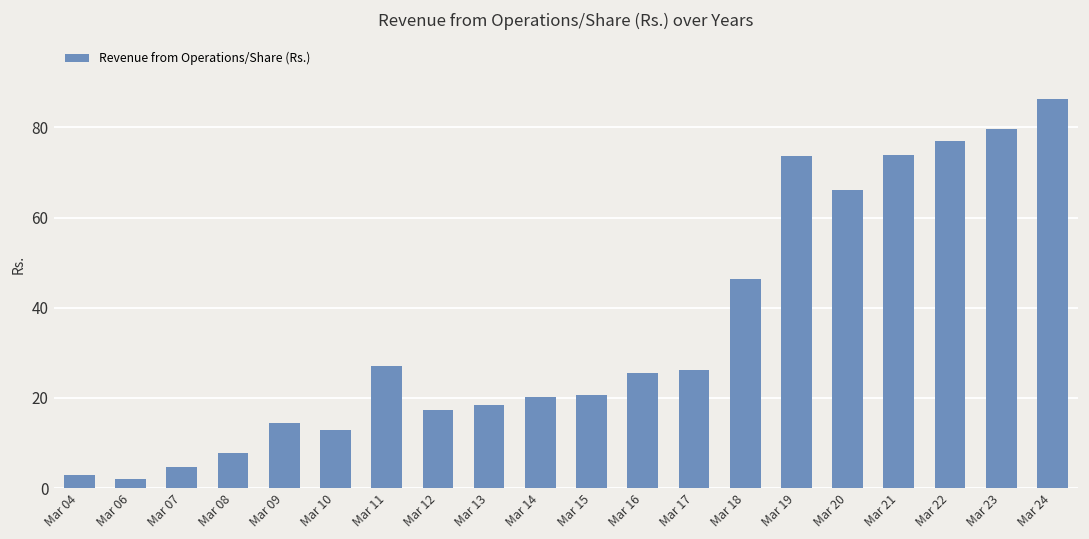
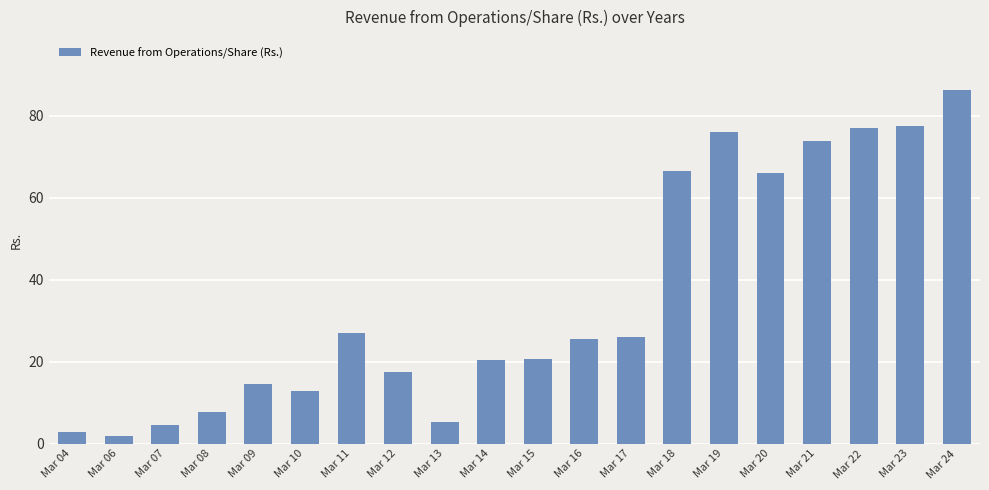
Mar 13: 18 -> 5
Mar 18: 46 -> 67
Mar 19: 74 -> 76
Mar 23: 80 -> 77
